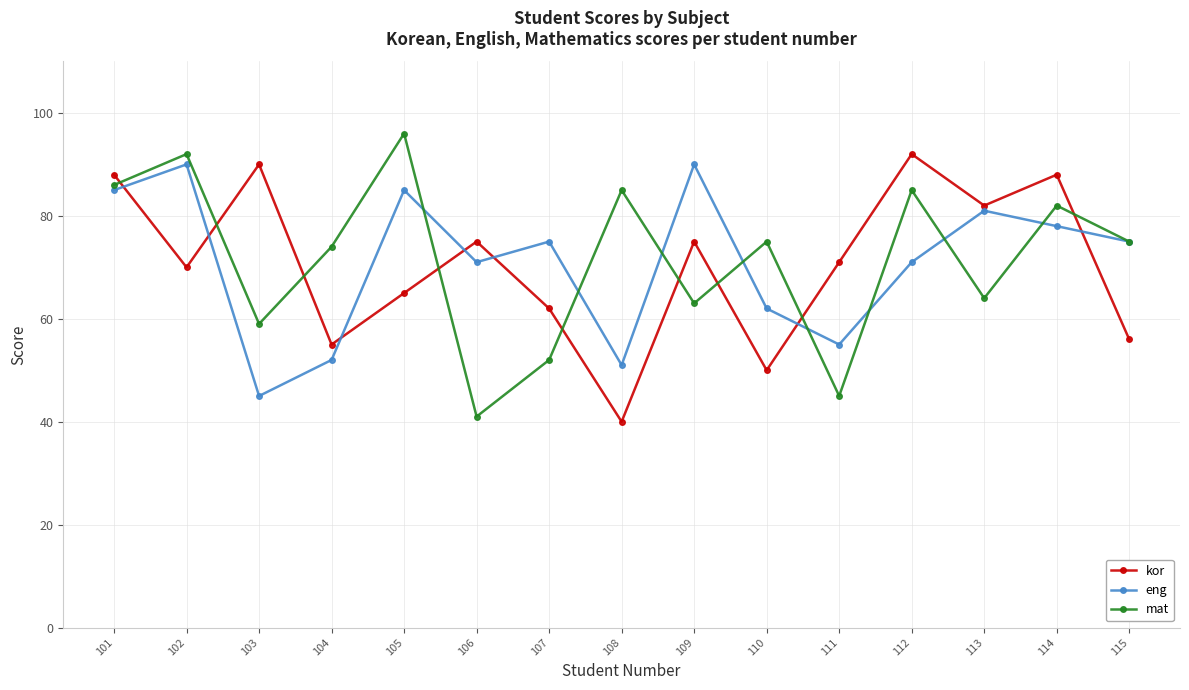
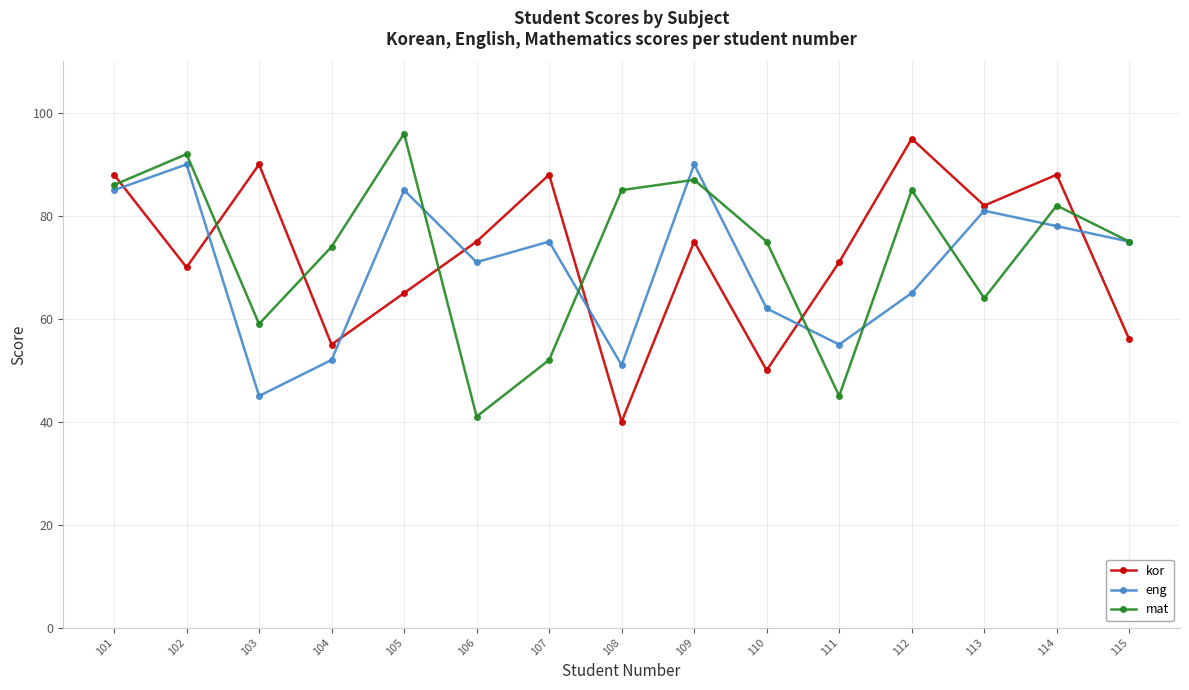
kor, 107: 62 -> 88
mat, 109: 63 -> 87
kor, 112: 92 -> 95
eng, 112: 71 -> 65
